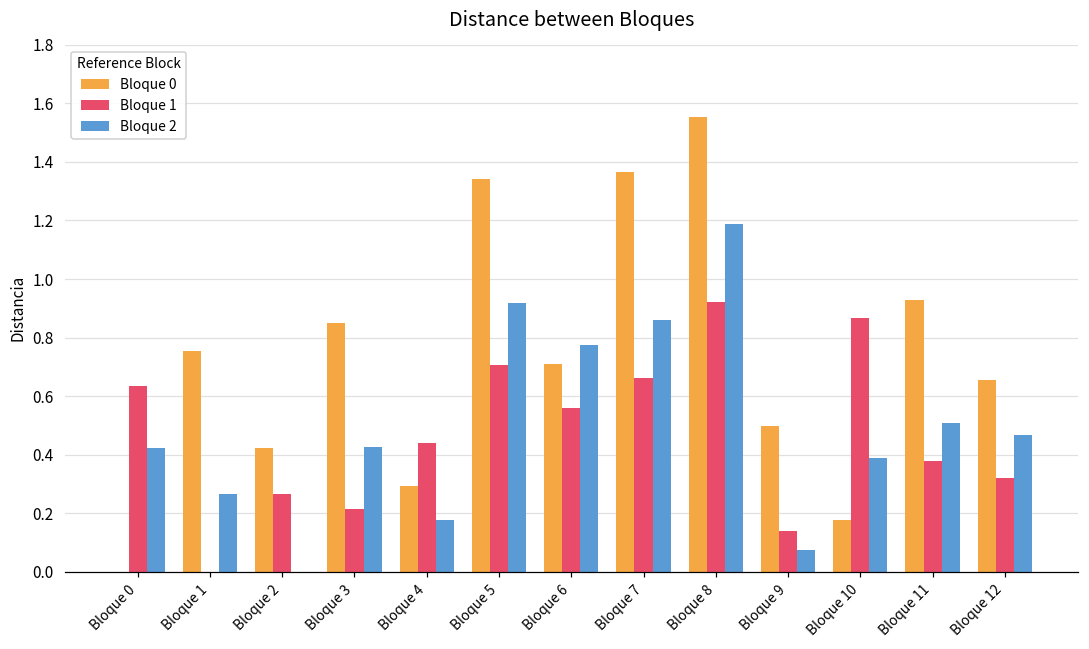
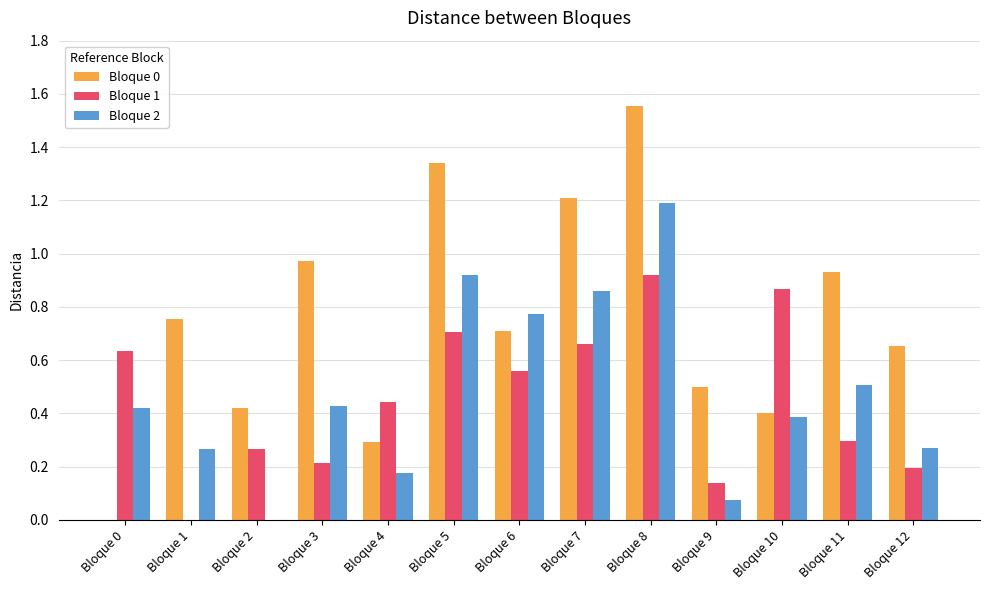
Bloque 0, Bloque 3: 0.85 -> 0.97
Bloque 0, Bloque 7: 1.37 -> 1.21
Bloque 0, Bloque 10: 0.18 -> 0.40
Bloque 1, Bloque 11: 0.38 -> 0.30
Bloque 1, Bloque 12: 0.32 -> 0.19
Bloque 2, Bloque 12: 0.47 -> 0.27
